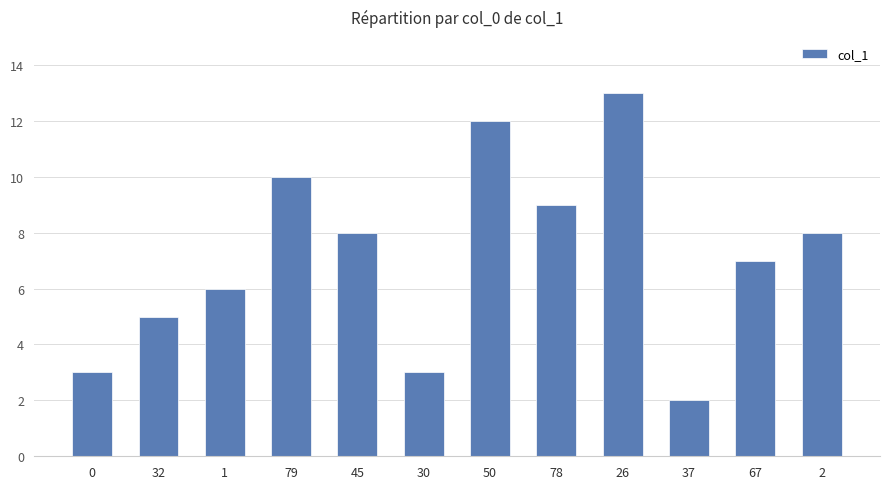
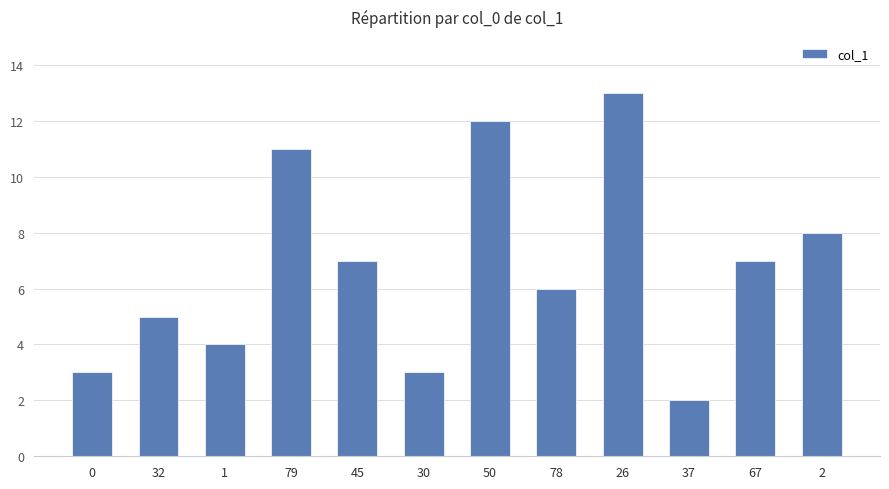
1: 6 -> 4
79: 10 -> 11
45: 8 -> 7
78: 9 -> 6
